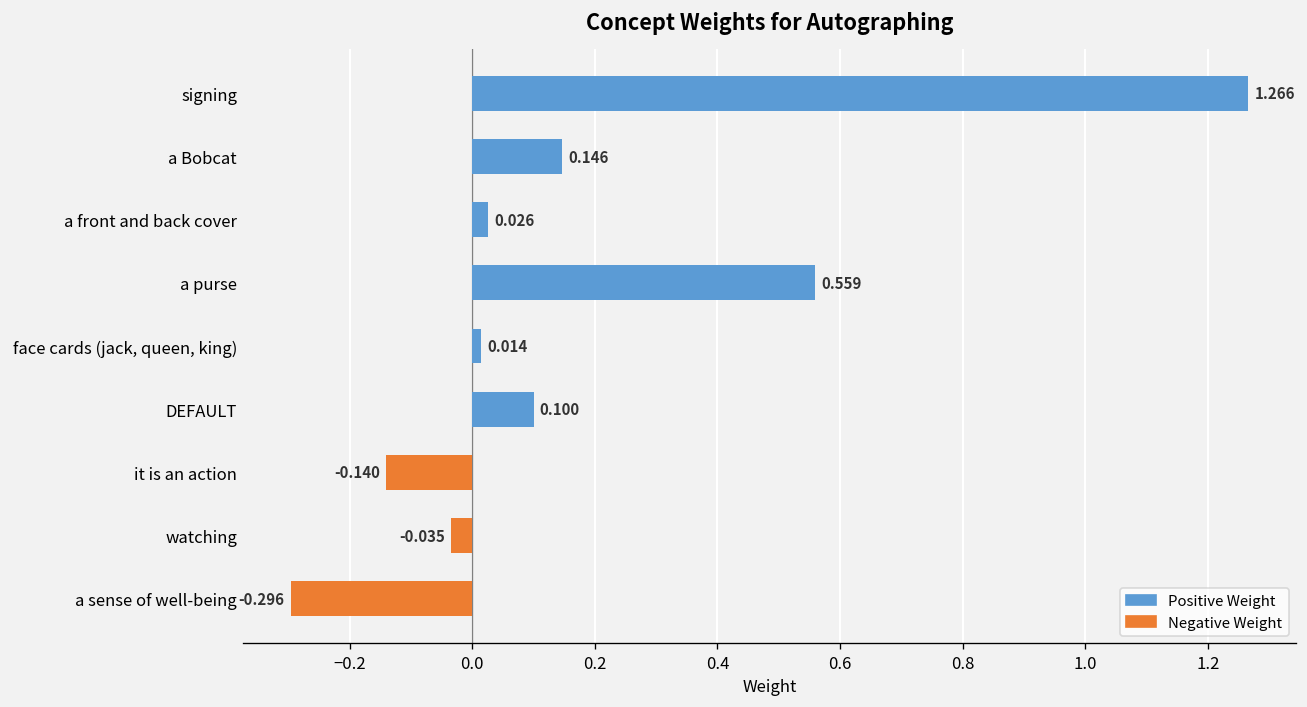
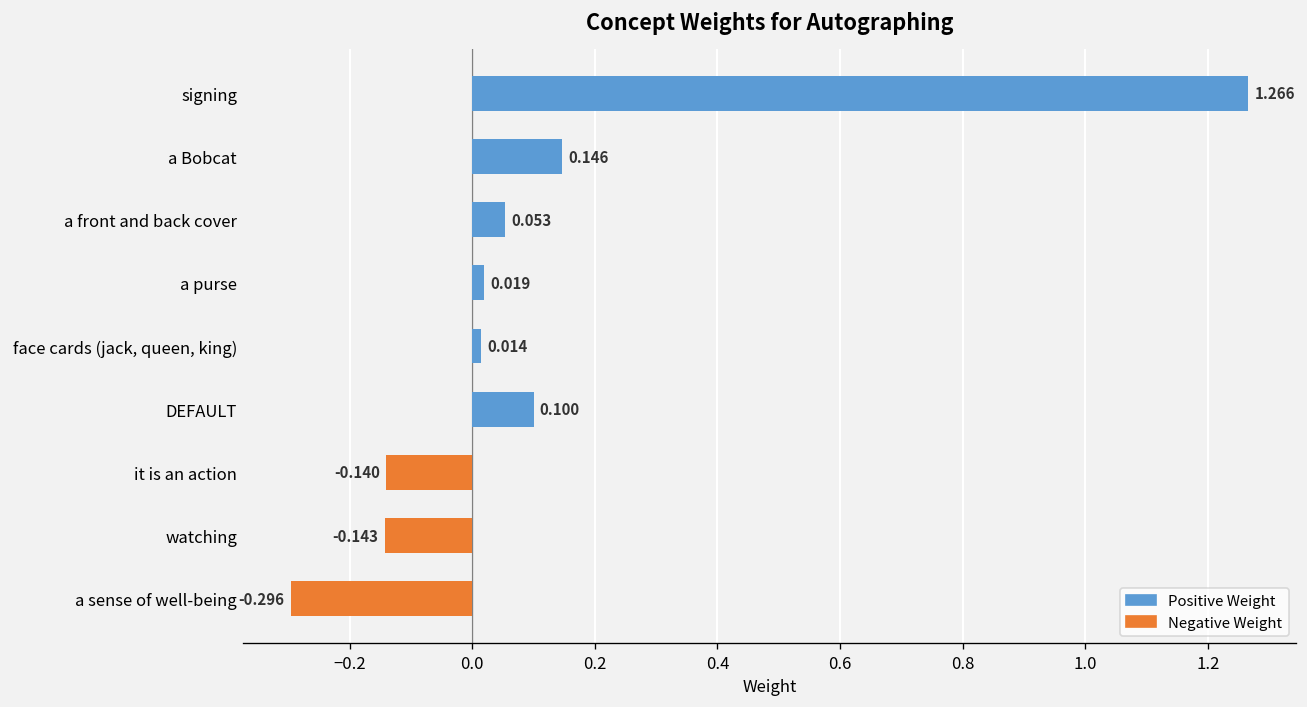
a front and back cover: 0.026 -> 0.053
a purse: 0.559 -> 0.019
watching: -0.035 -> -0.143
